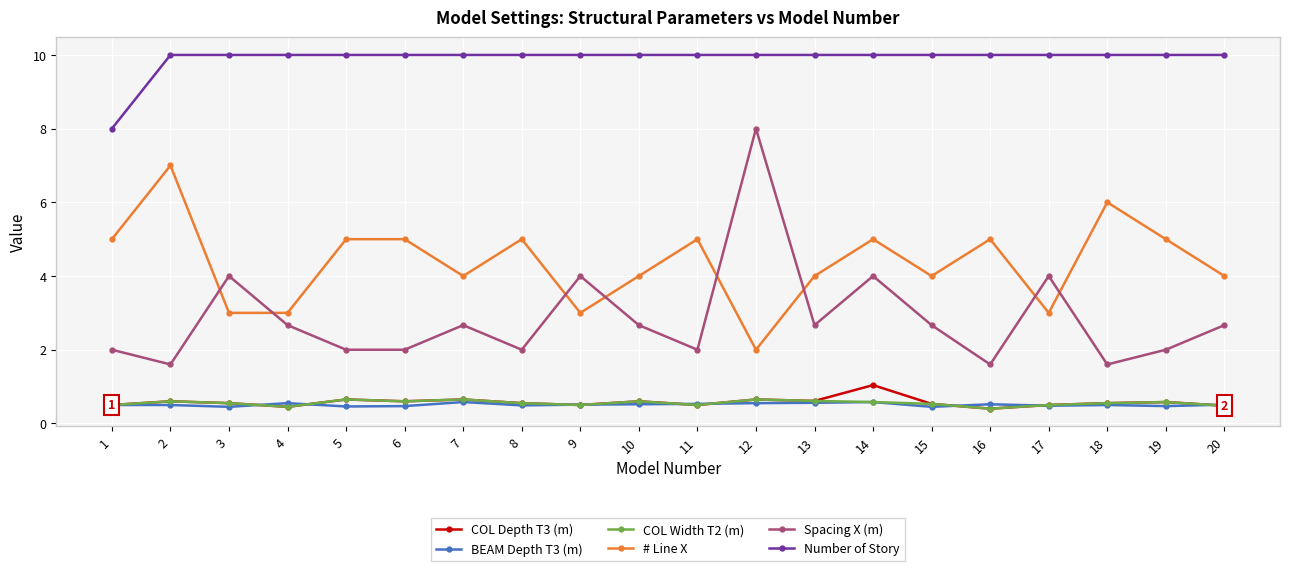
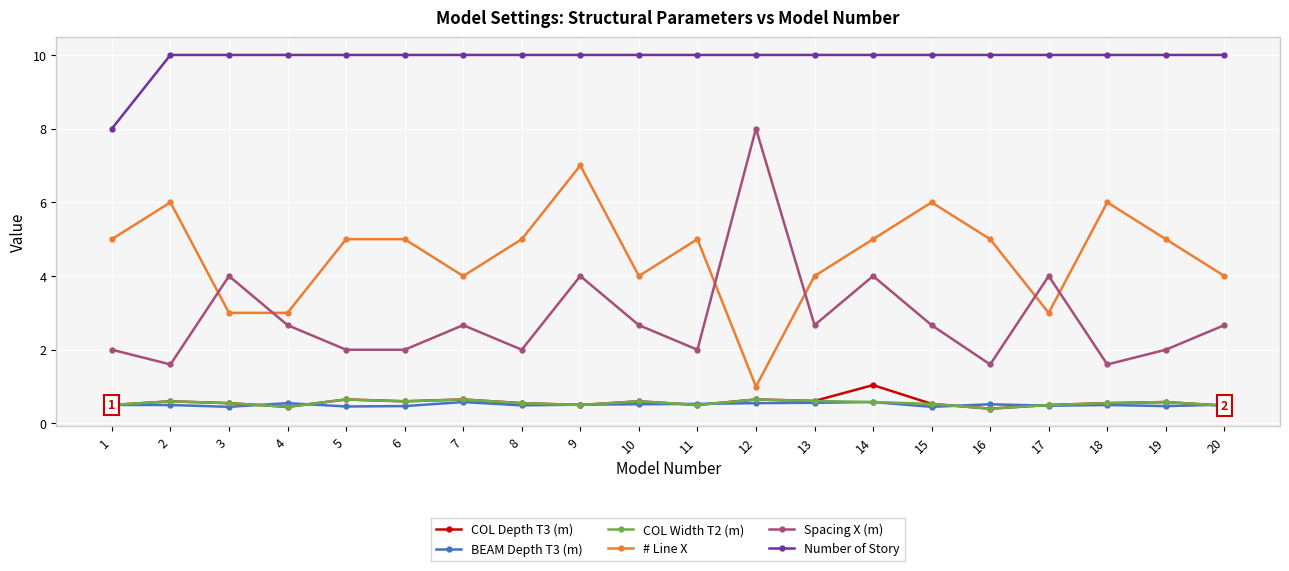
# Line X, 2: 7 -> 6
# Line X, 9: 3 -> 7
# Line X, 12: 2 -> 1
# Line X, 15: 4 -> 6
